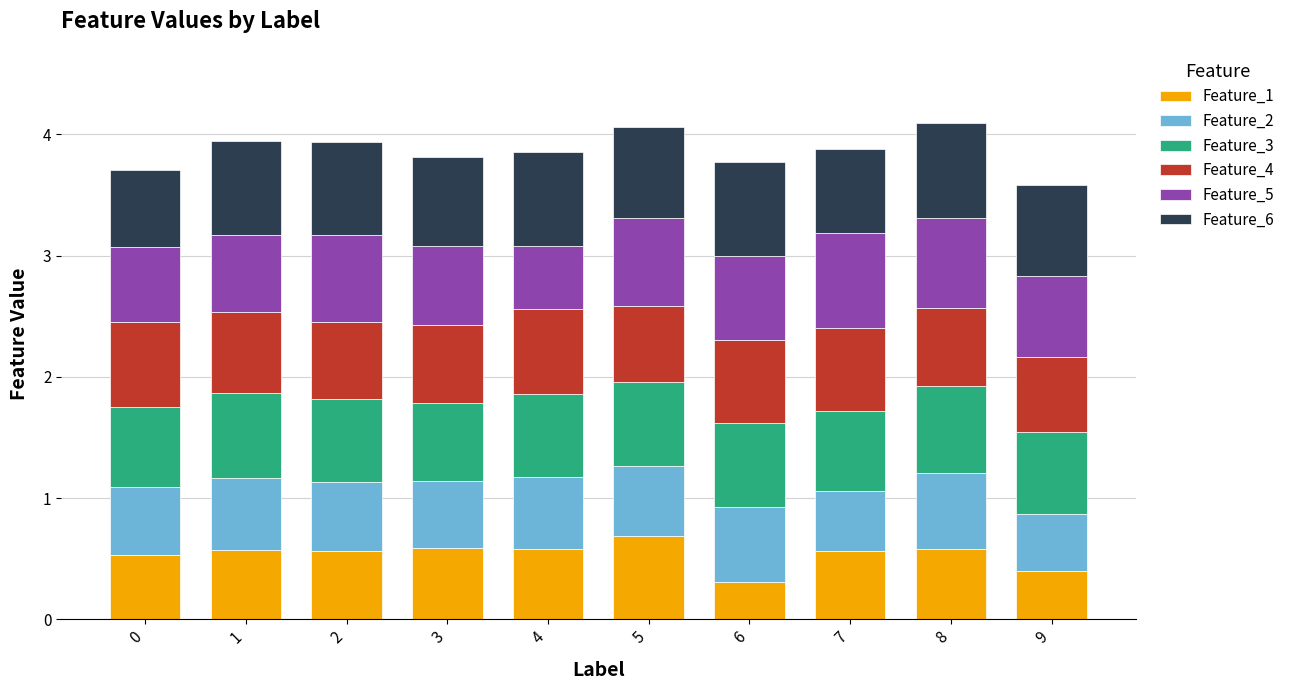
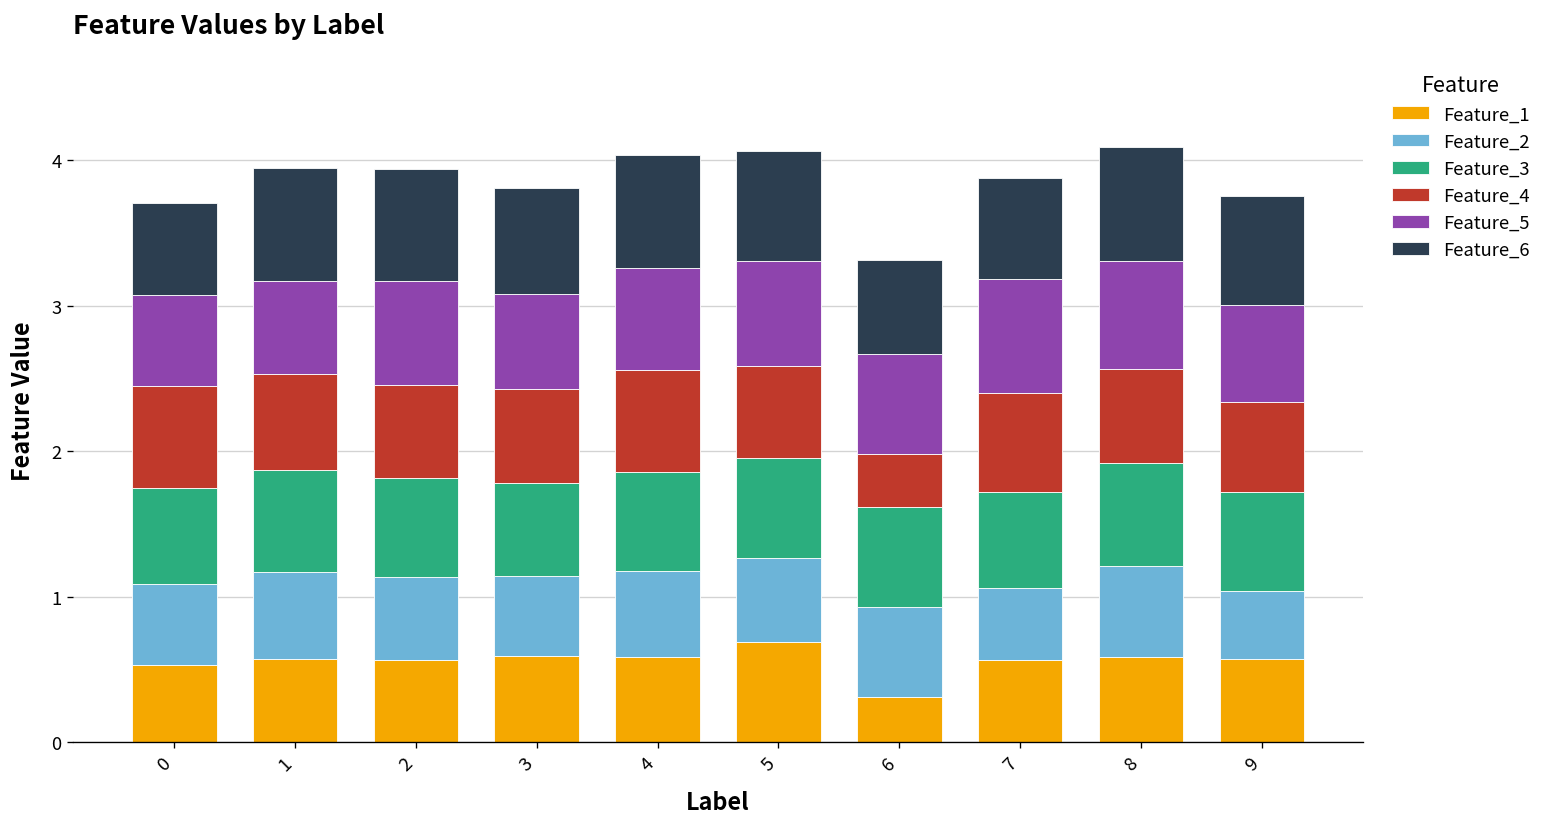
Feature_5, 4: 0.52 -> 0.70
Feature_4, 6: 0.69 -> 0.37
Feature_6, 6: 0.78 -> 0.64
Feature_1, 9: 0.40 -> 0.57
